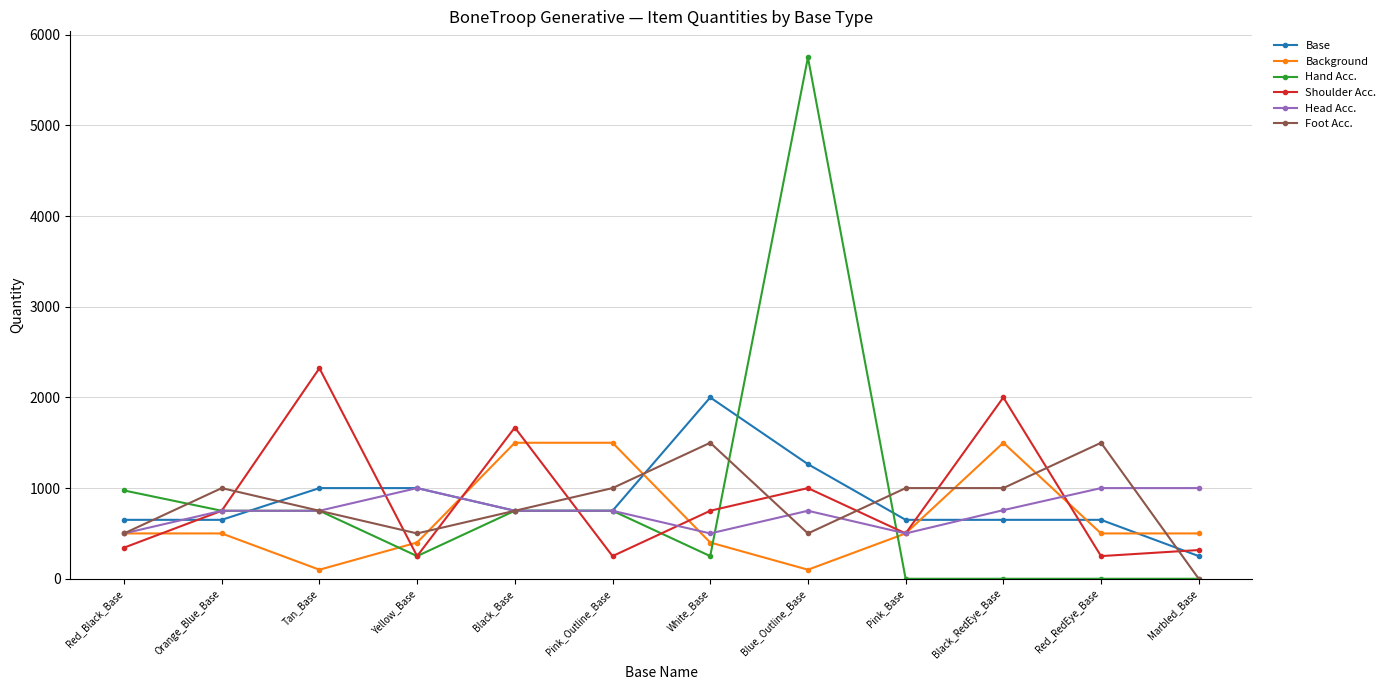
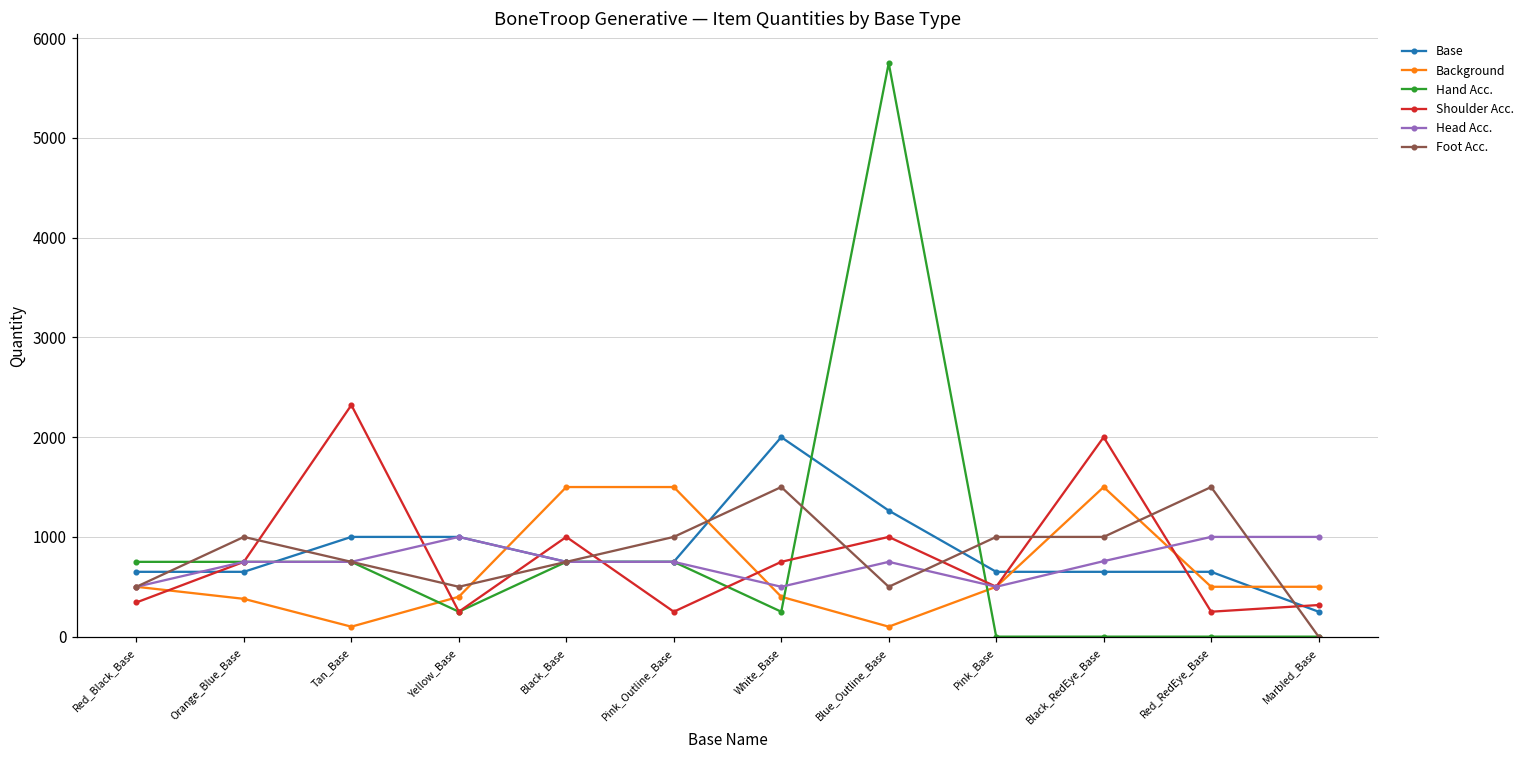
Hand Acc., Red_Black_Base: 1000 -> 800
Background, Orange_Blue_Base: 500 -> 400
Shoulder Acc., Black_Base: 1700 -> 1000
